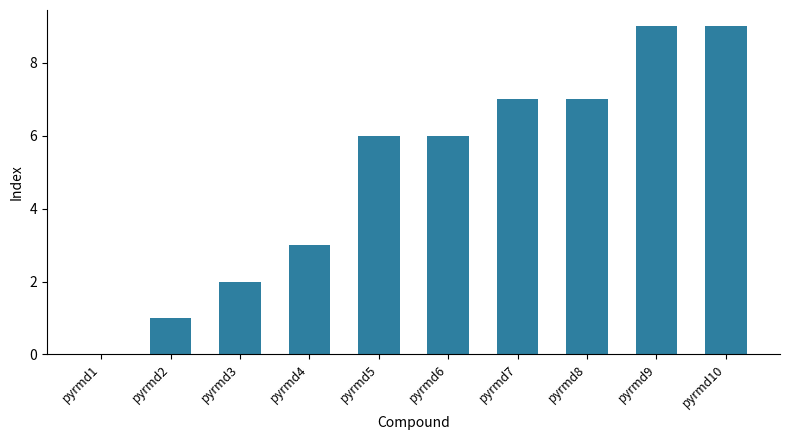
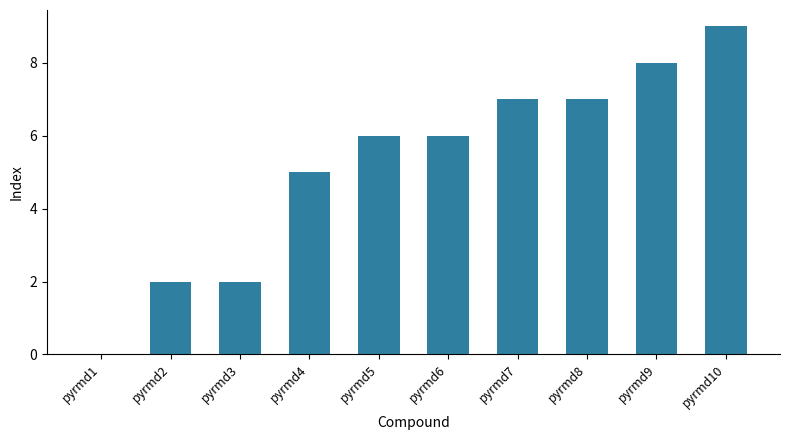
pyrmd2: 1 -> 2
pyrmd4: 3 -> 5
pyrmd9: 9 -> 8
